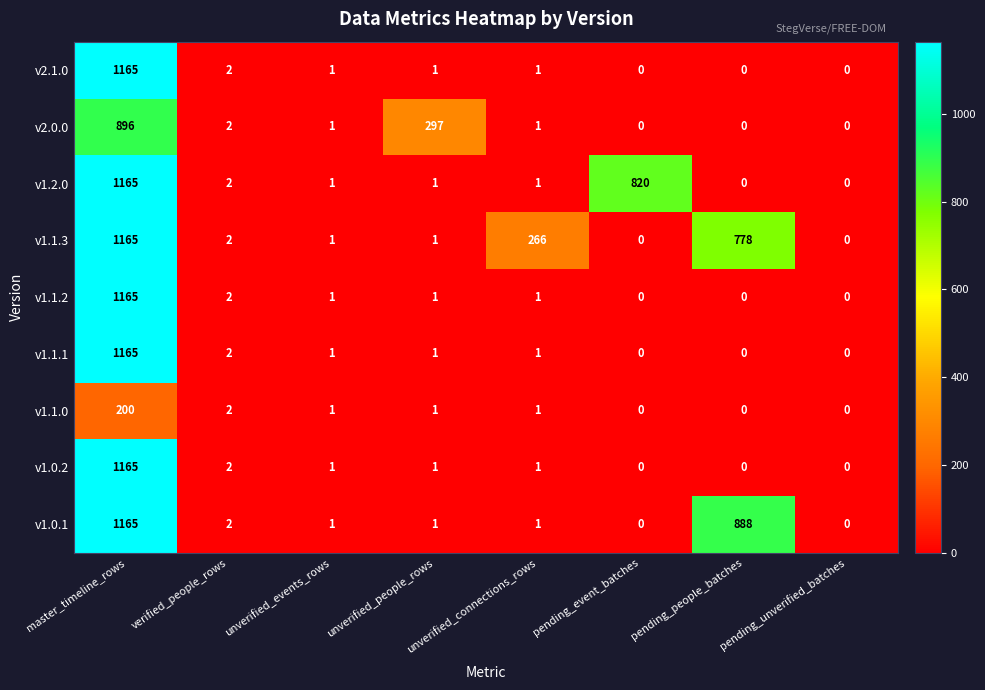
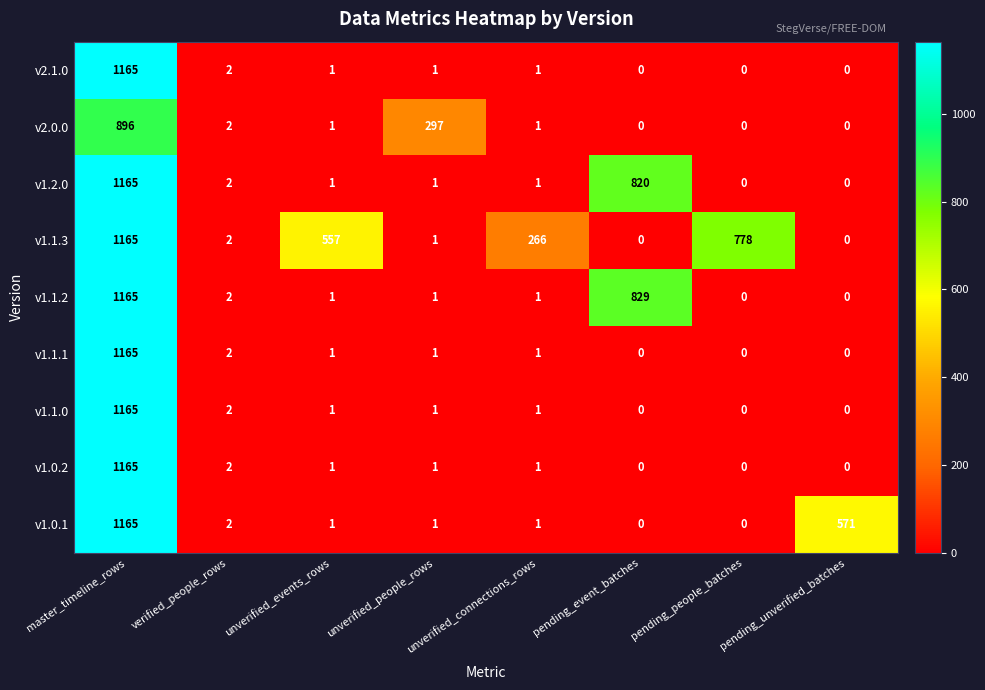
v1.1.3, unverified_events_rows: 1 -> 557
v1.1.2, pending_event_batches: 0 -> 829
v1.1.0, master_timeline_rows: 200 -> 1165
v1.0.1, pending_people_batches: 888 -> 0
v1.0.1, pending_unverified_batches: 0 -> 571
